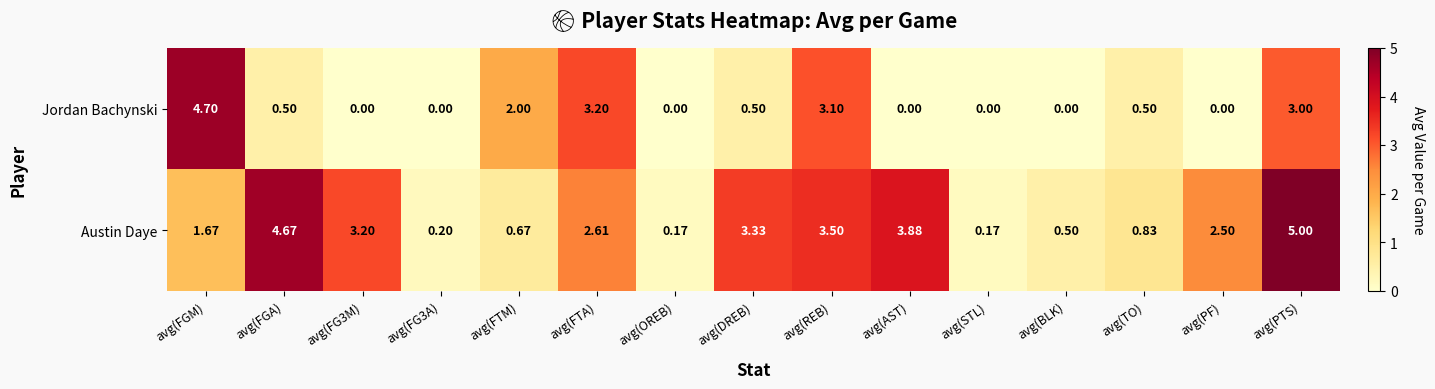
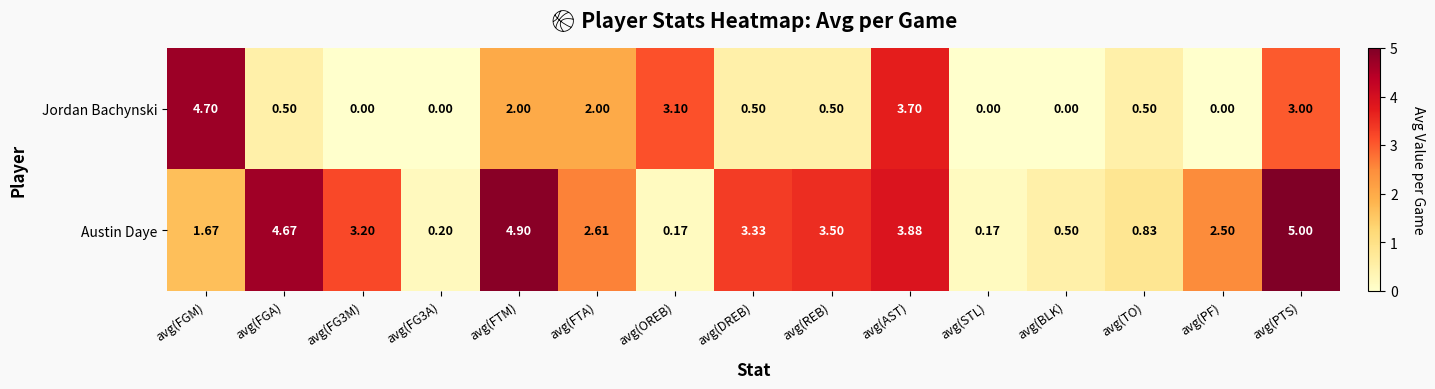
Jordan Bachynski, avg(FTA): 3.20 -> 2.00
Jordan Bachynski, avg(OREB): 0.00 -> 3.10
Jordan Bachynski, avg(REB): 3.10 -> 0.50
Jordan Bachynski, avg(AST): 0.00 -> 3.70
Austin Daye, avg(FTM): 0.67 -> 4.90
